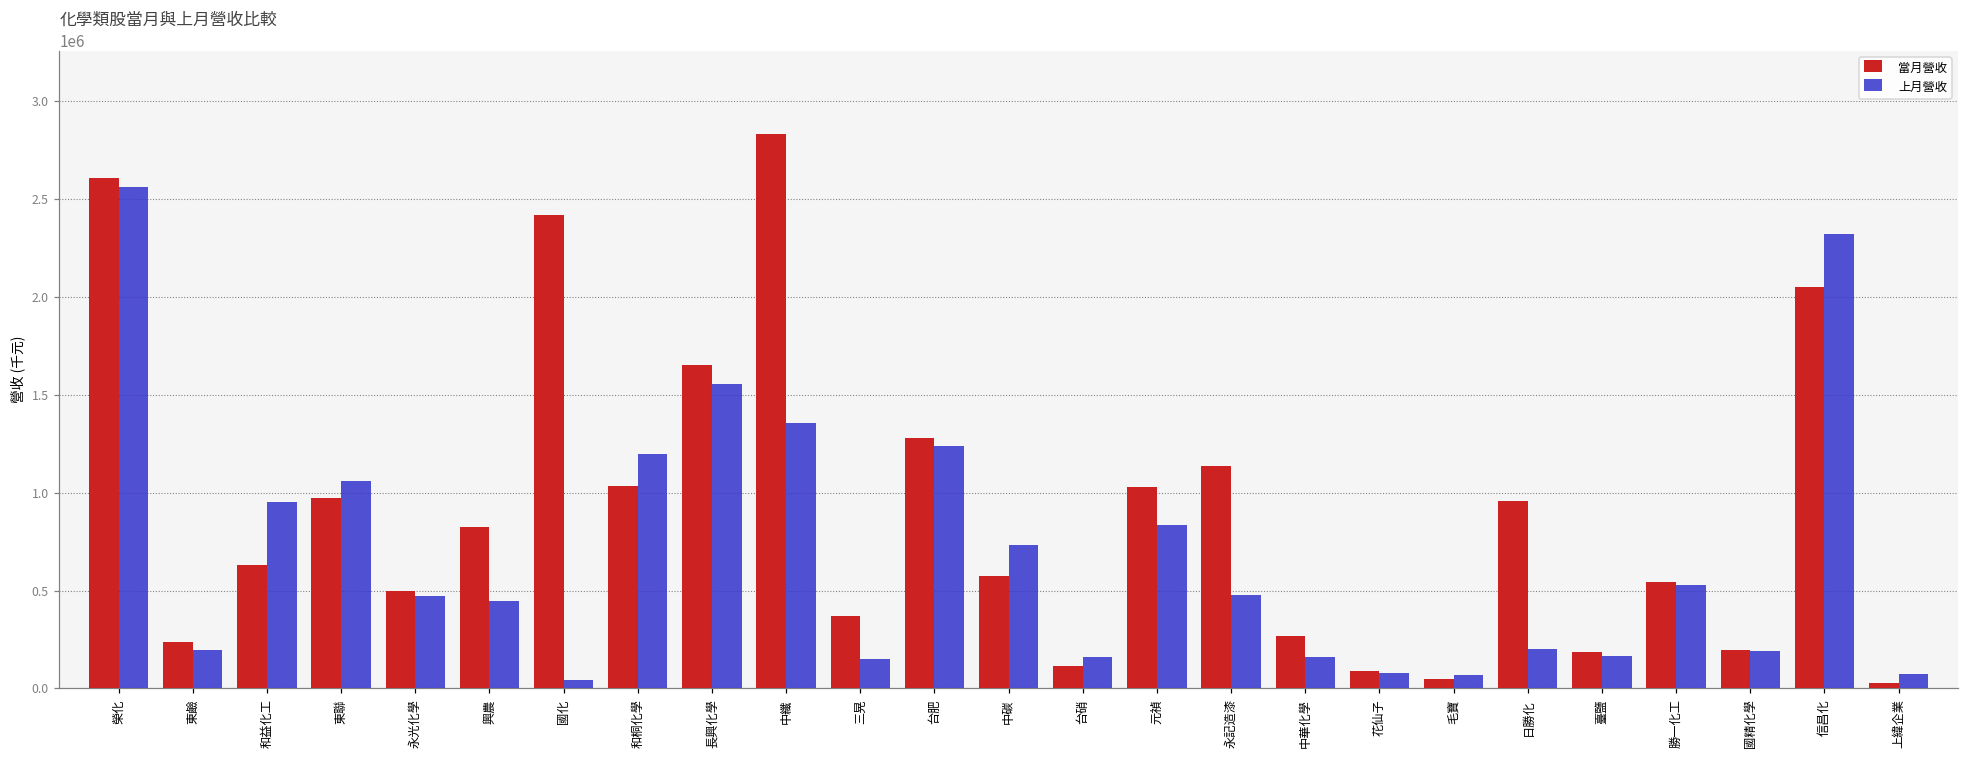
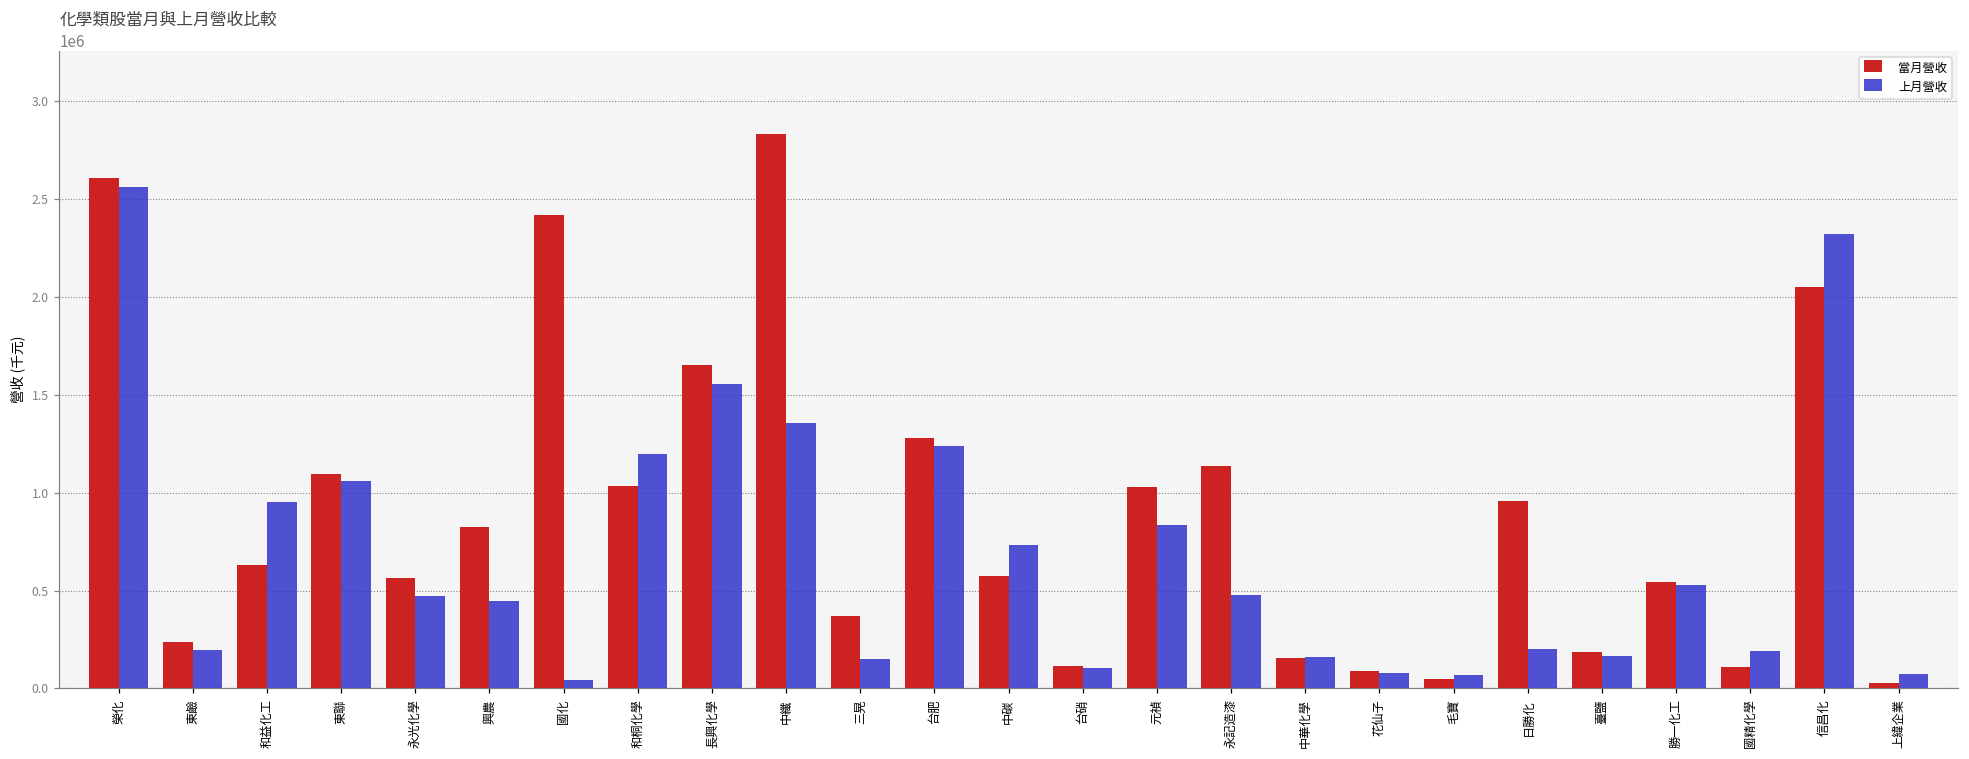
當月營收, 東聯: 970000 -> 1100000
當月營收, 永光化學: 500000 -> 570000
上月營收, 台硝: 160000 -> 100000
當月營收, 中華化學: 270000 -> 160000
當月營收, 國精化學: 200000 -> 110000
